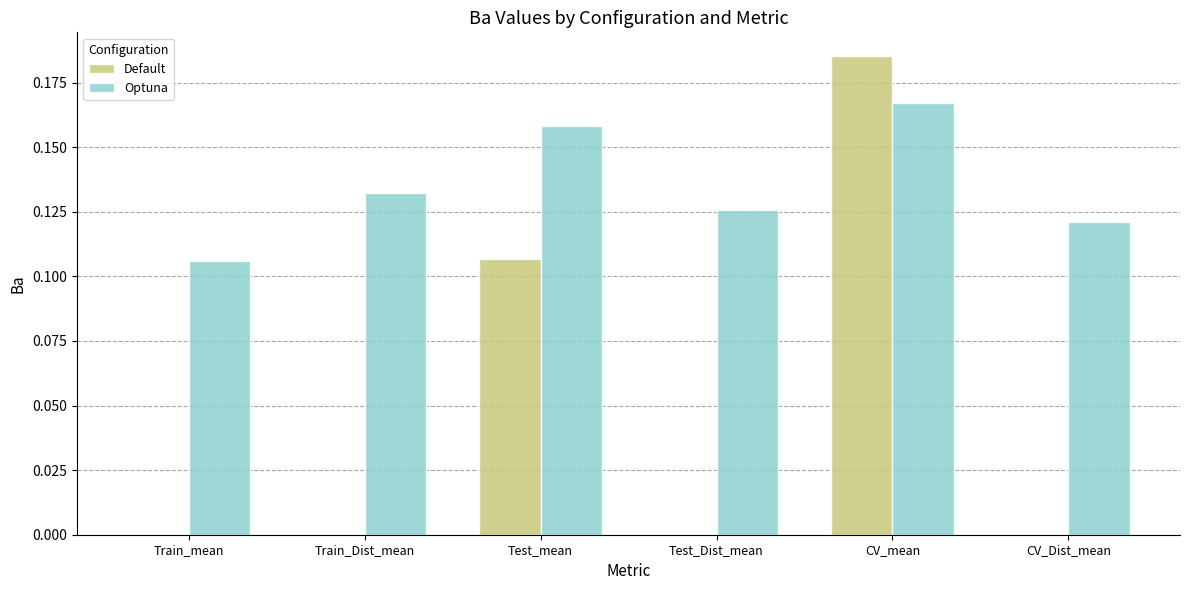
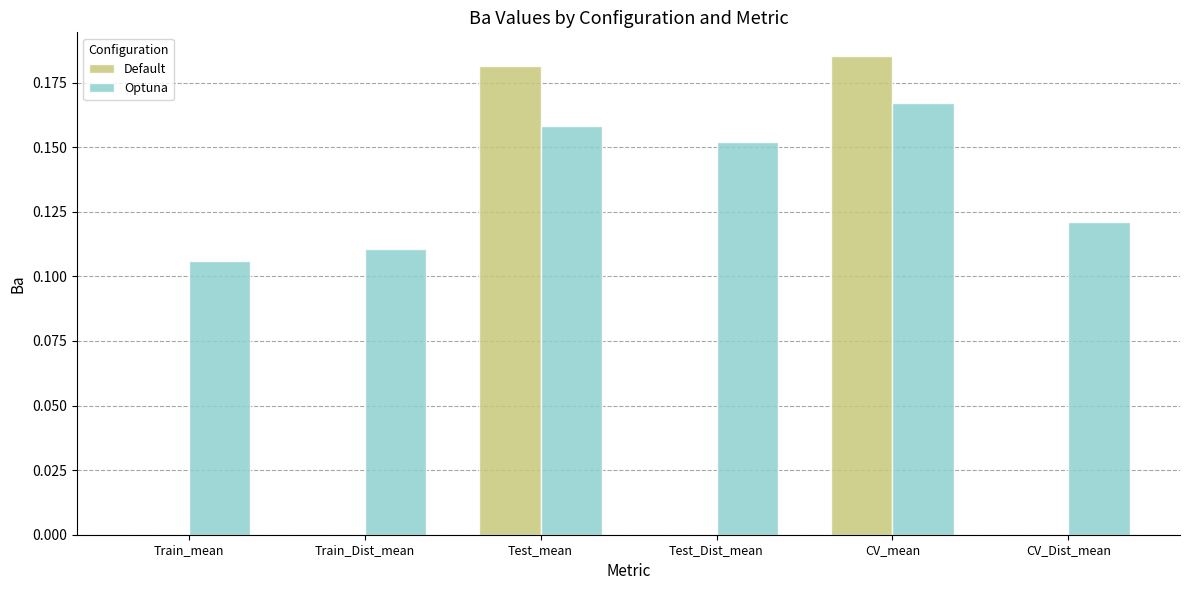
Optuna, Train_Dist_mean: 0.132 -> 0.110
Default, Test_mean: 0.107 -> 0.181
Optuna, Test_Dist_mean: 0.126 -> 0.152
